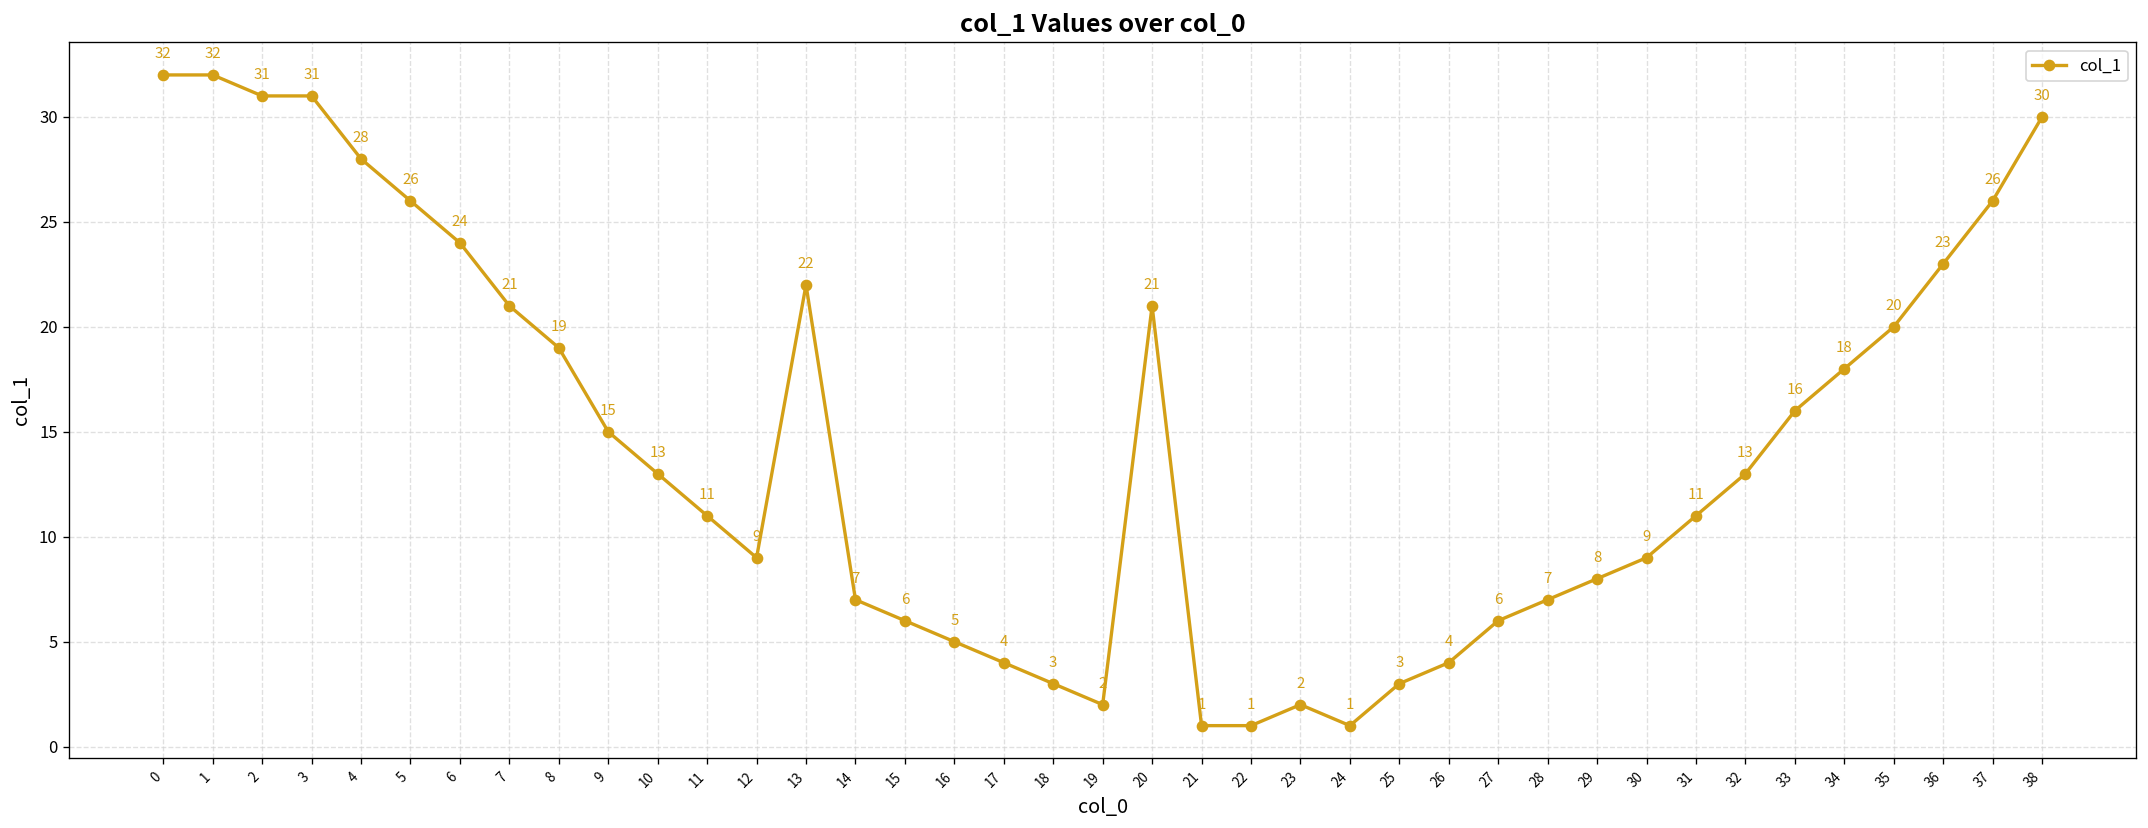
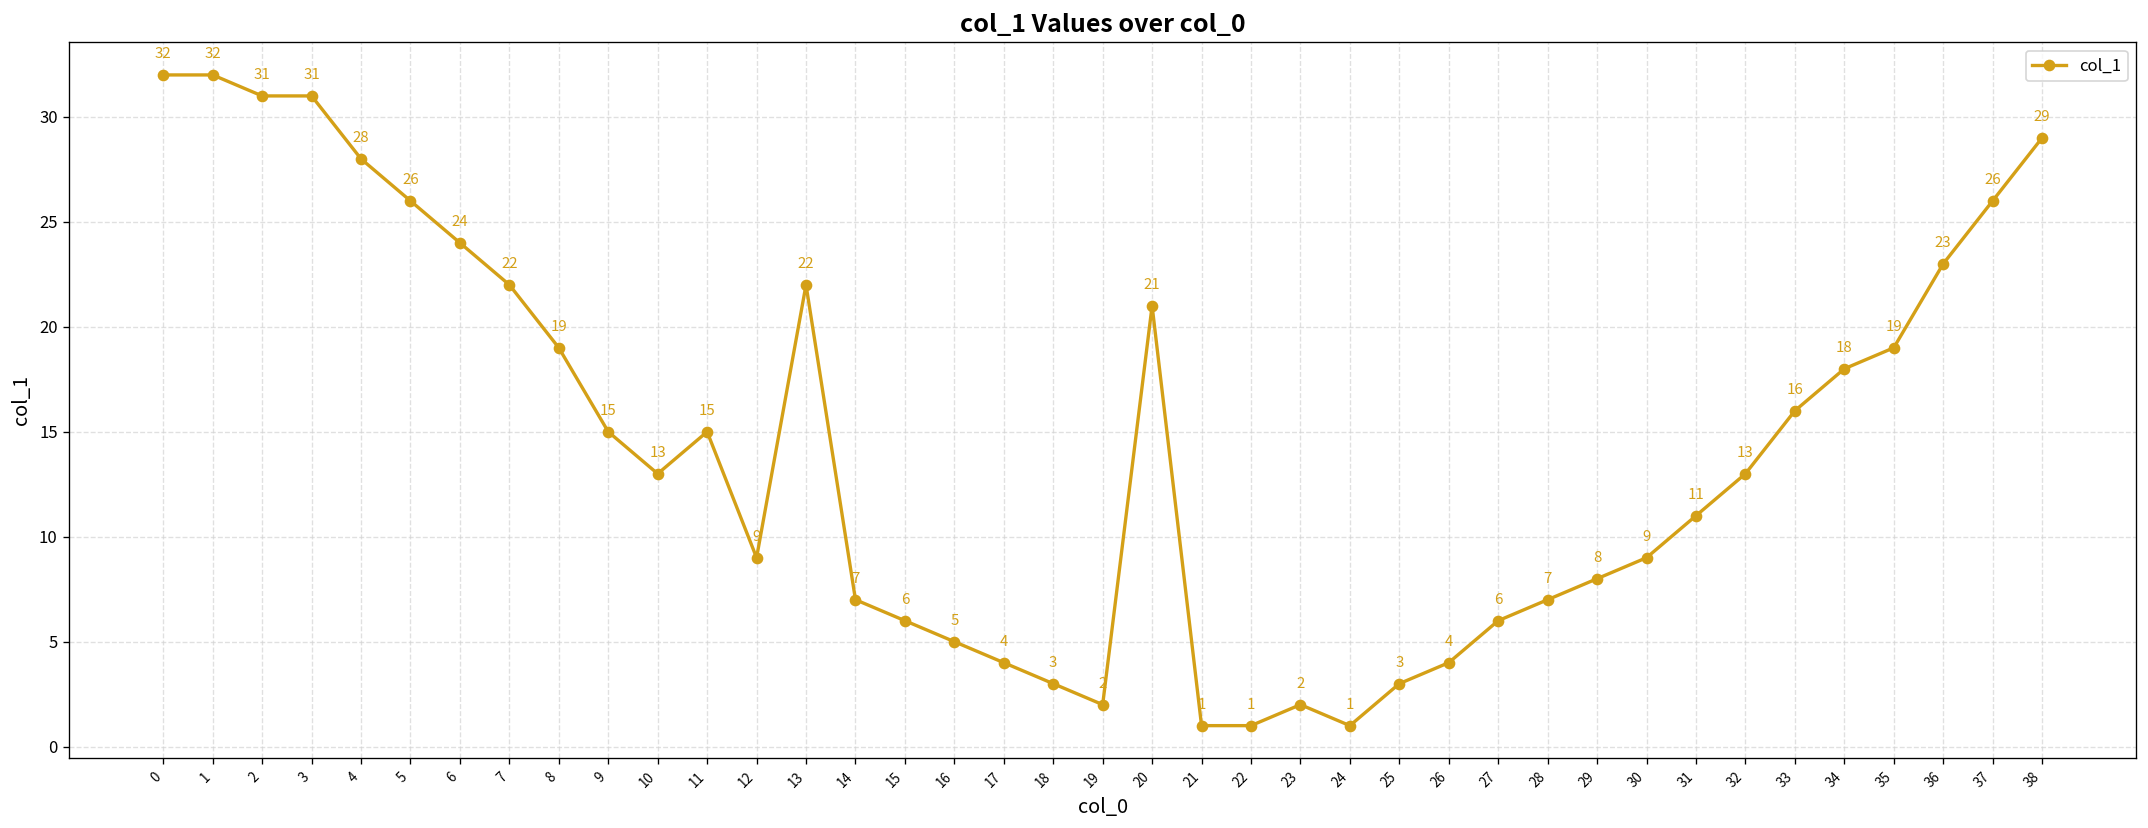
7: 21 -> 22
11: 11 -> 15
35: 20 -> 19
38: 30 -> 29
